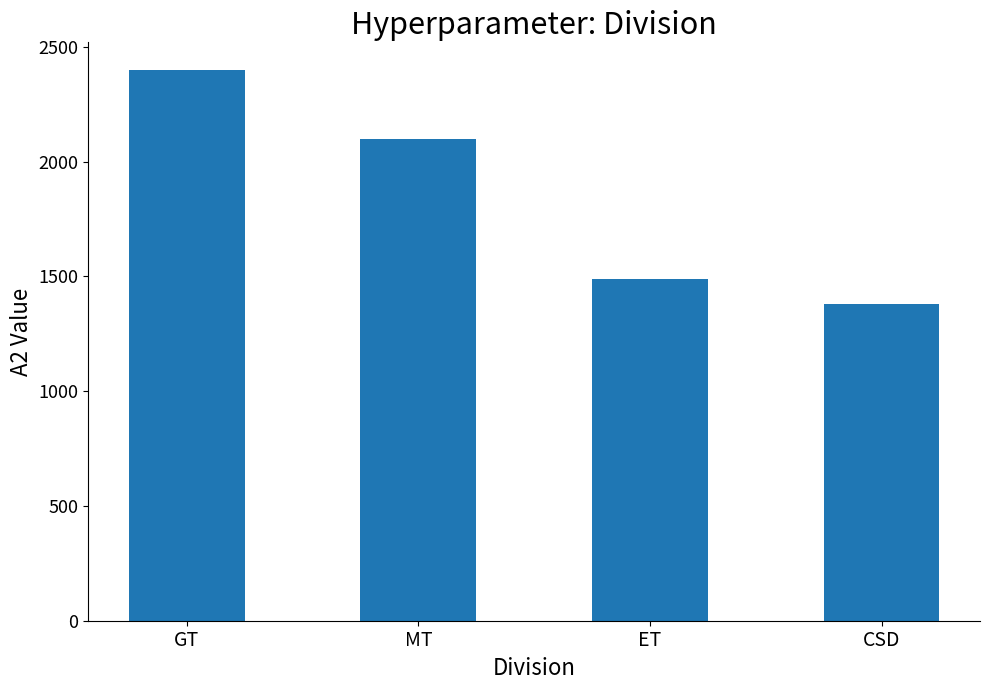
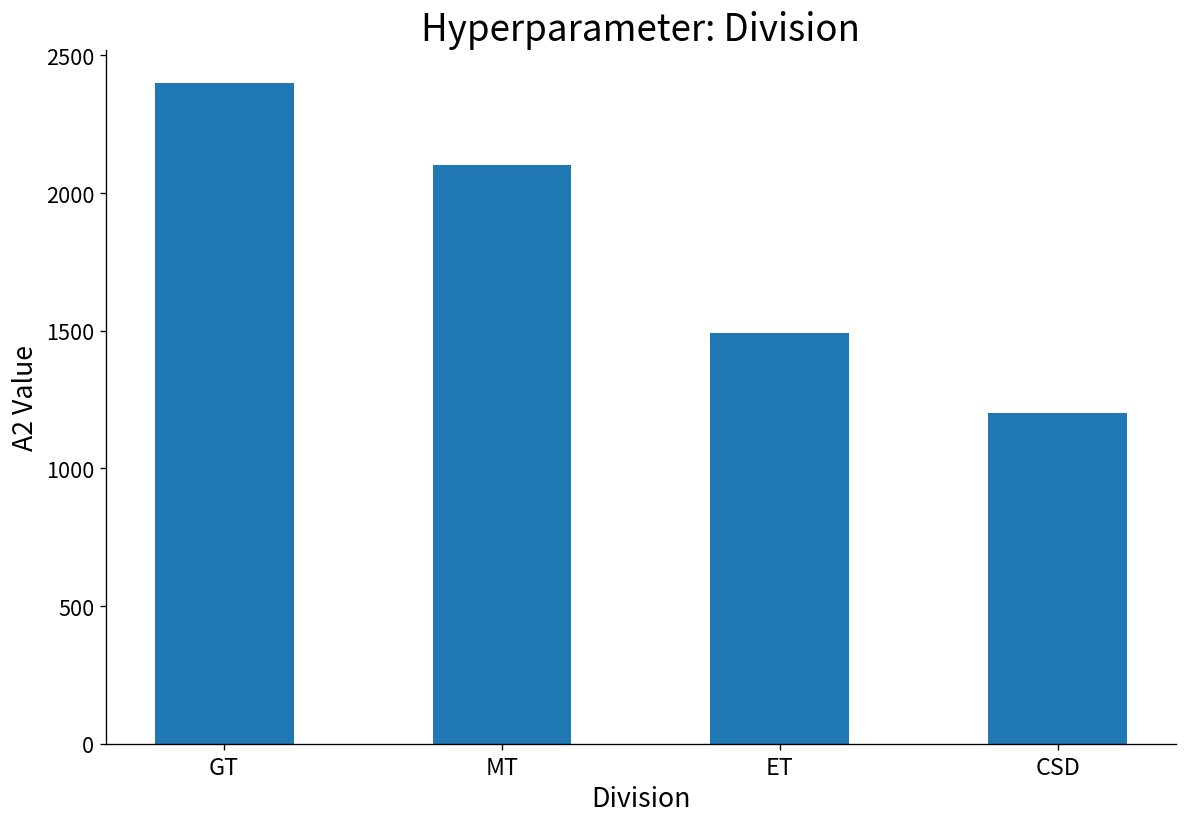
CSD: 1380 -> 1200
